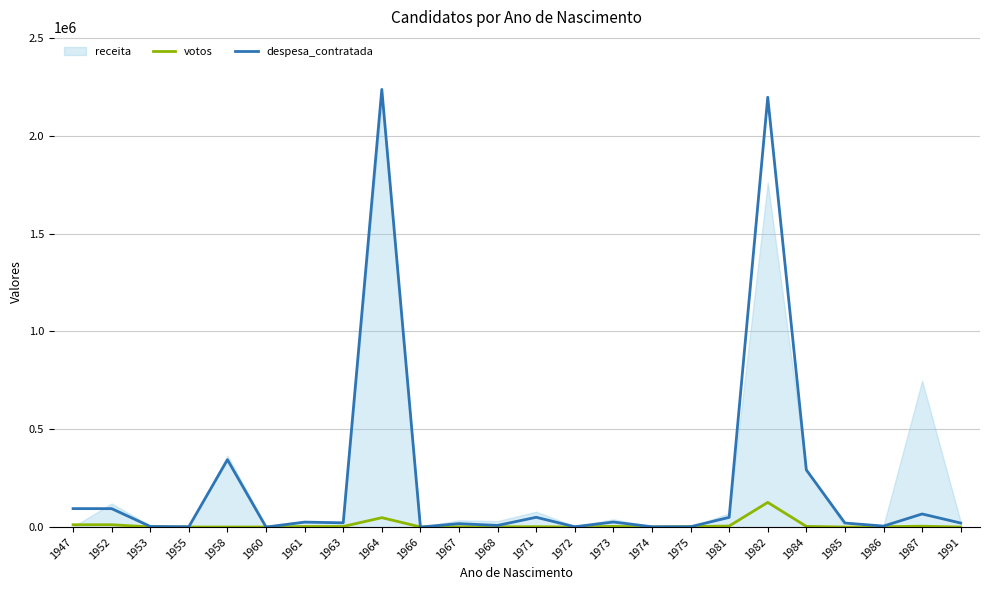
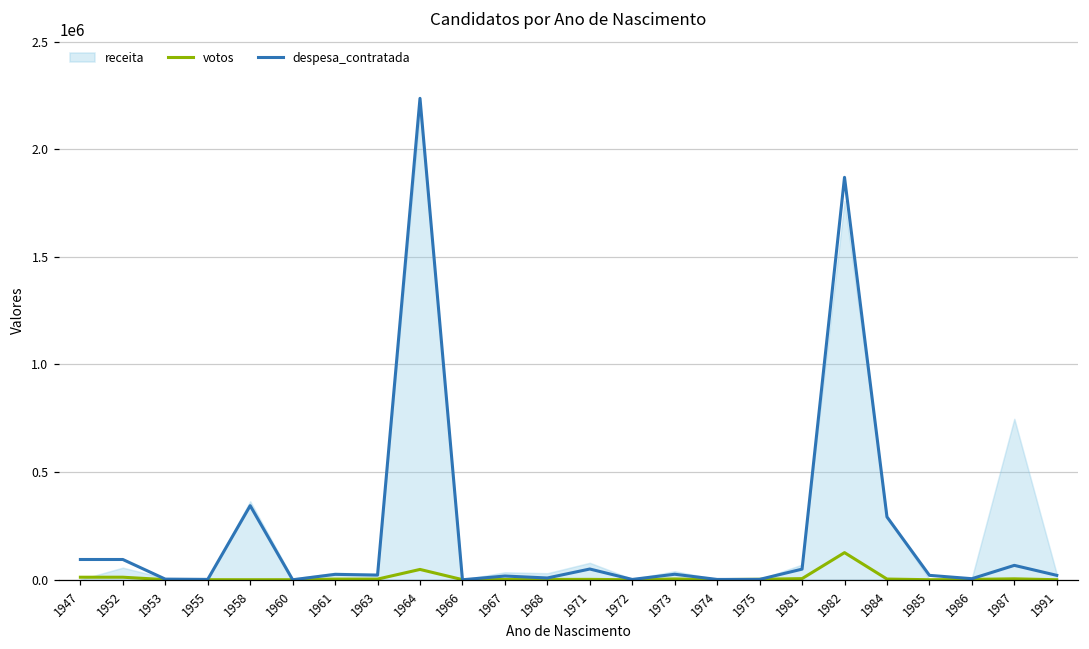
receita, 1952: 120000 -> 60000
despesa_contratada, 1982: 2200000 -> 1870000
